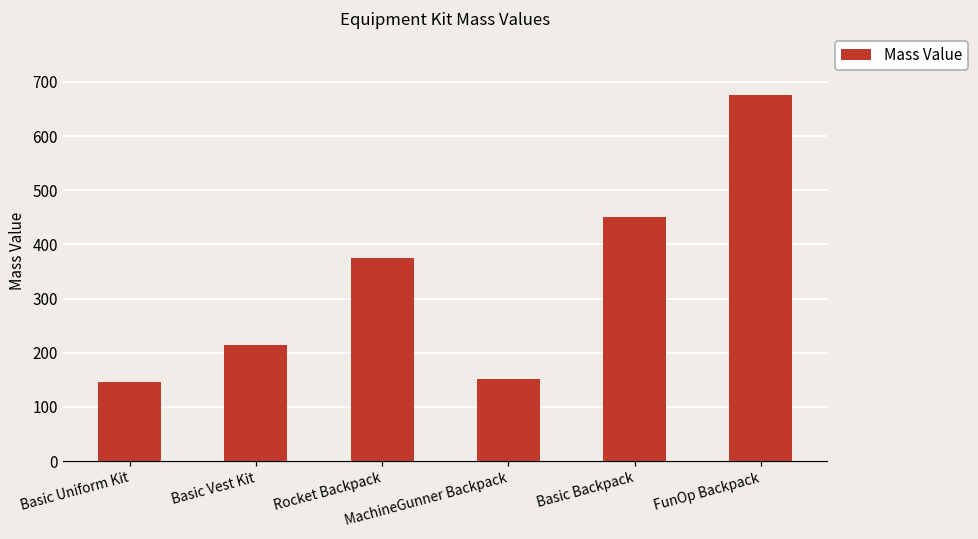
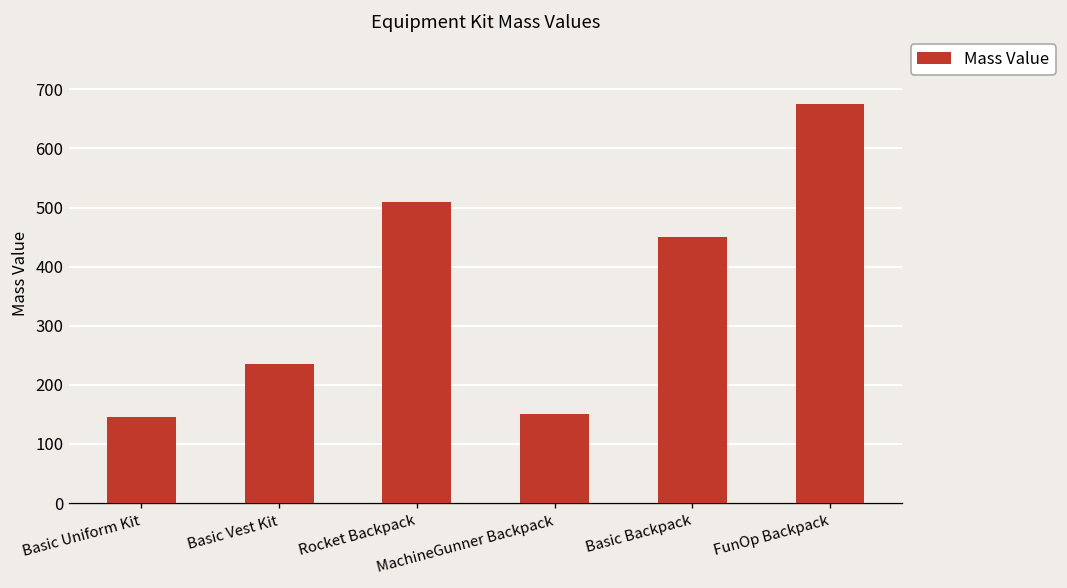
Basic Vest Kit: 220 -> 240
Rocket Backpack: 380 -> 510
